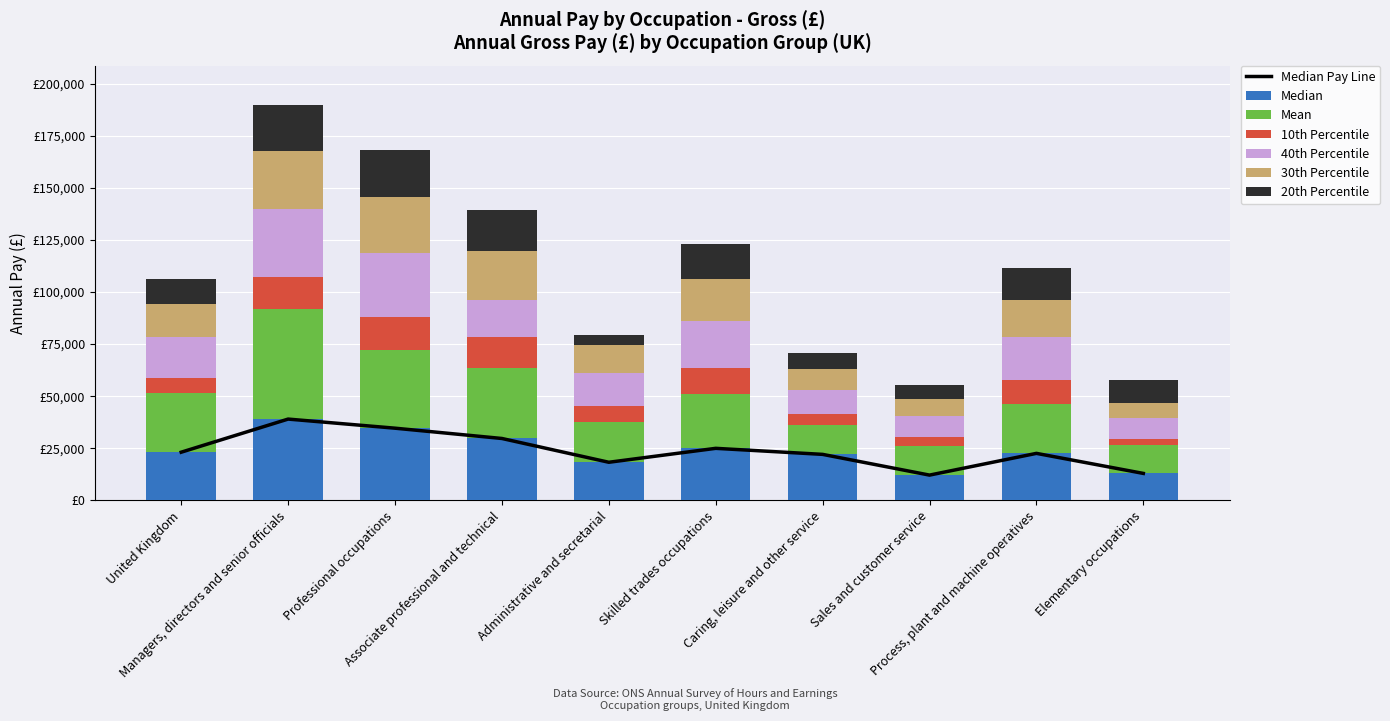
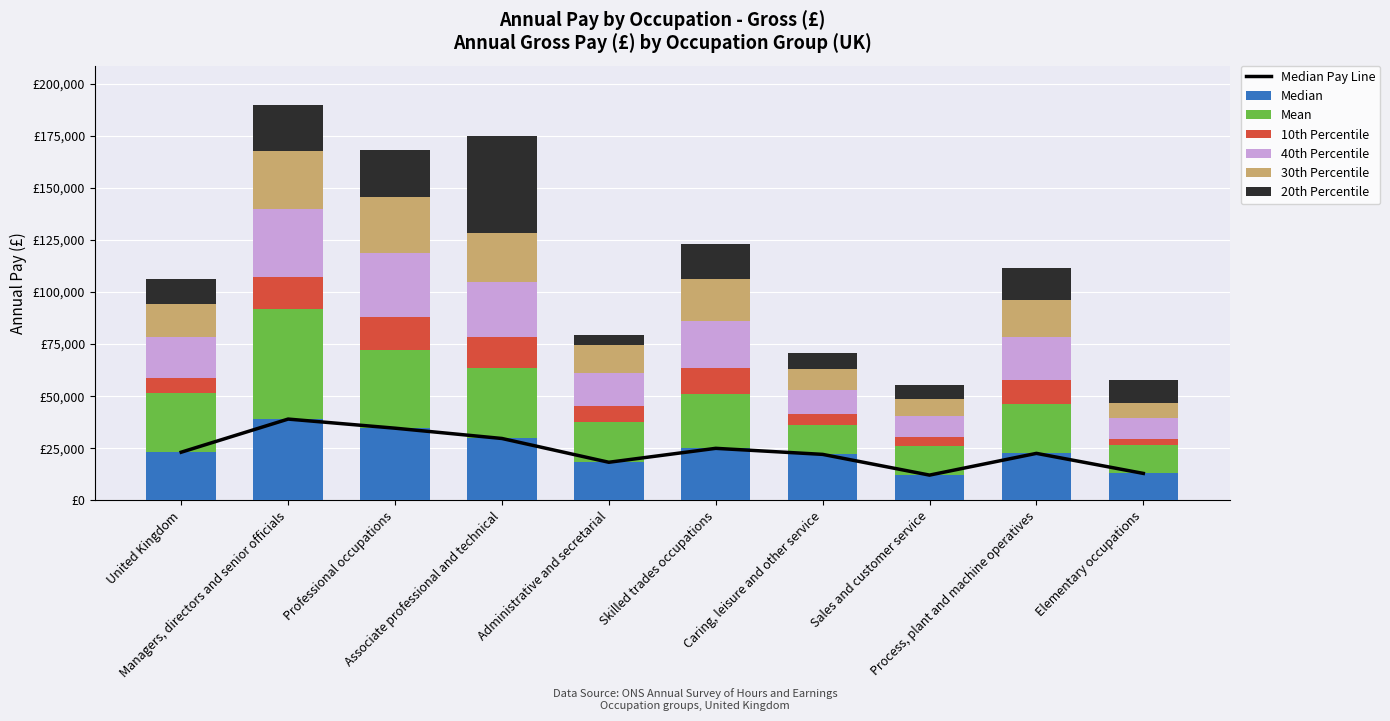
40th Percentile, Associate professional and technical: £18,000 -> £26,000
20th Percentile, Associate professional and technical: £20,000 -> £47,000
